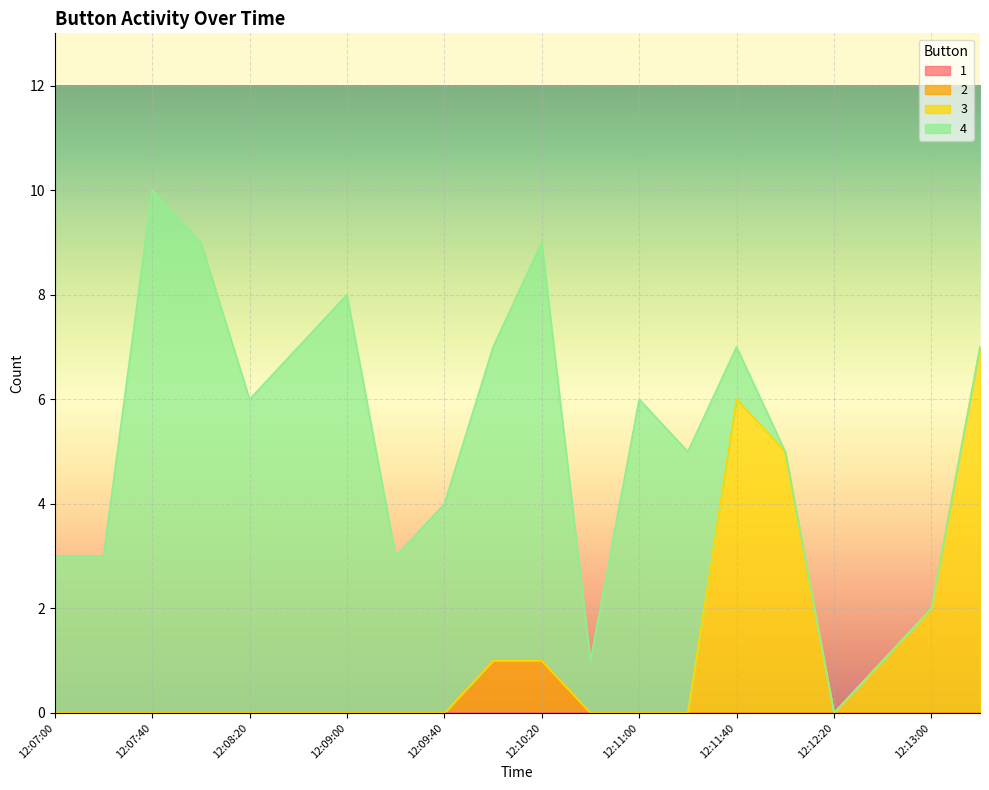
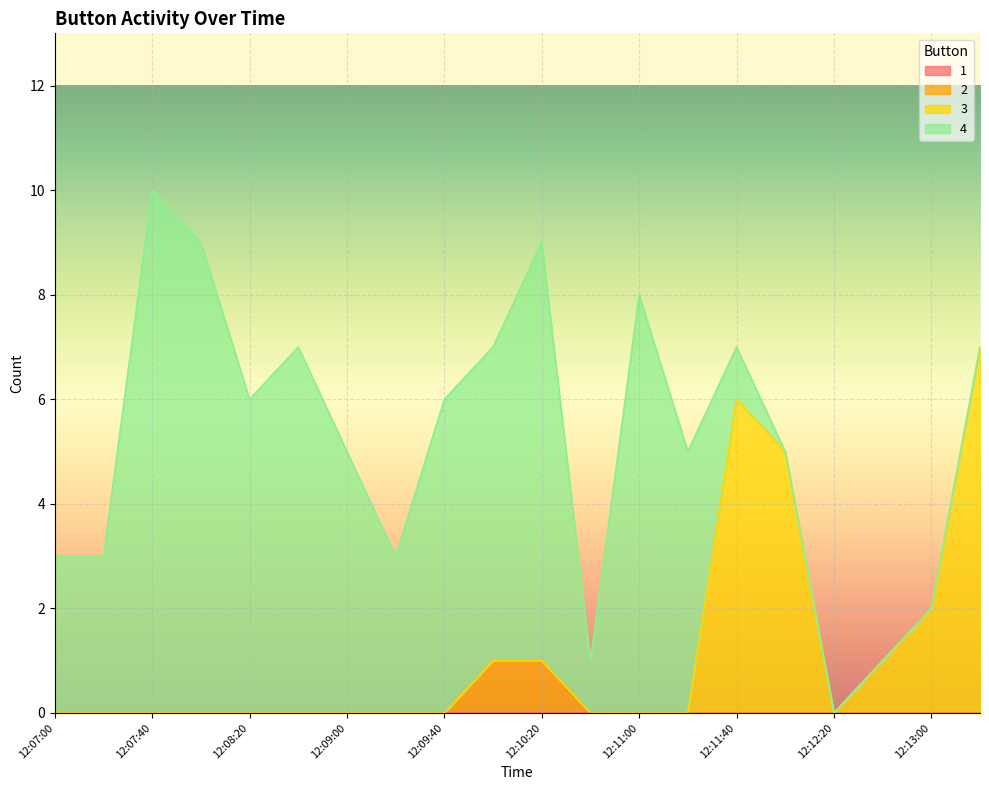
4, 12:09:00: 8 -> 5
4, 12:09:40: 4 -> 6
4, 12:11:00: 6 -> 8
